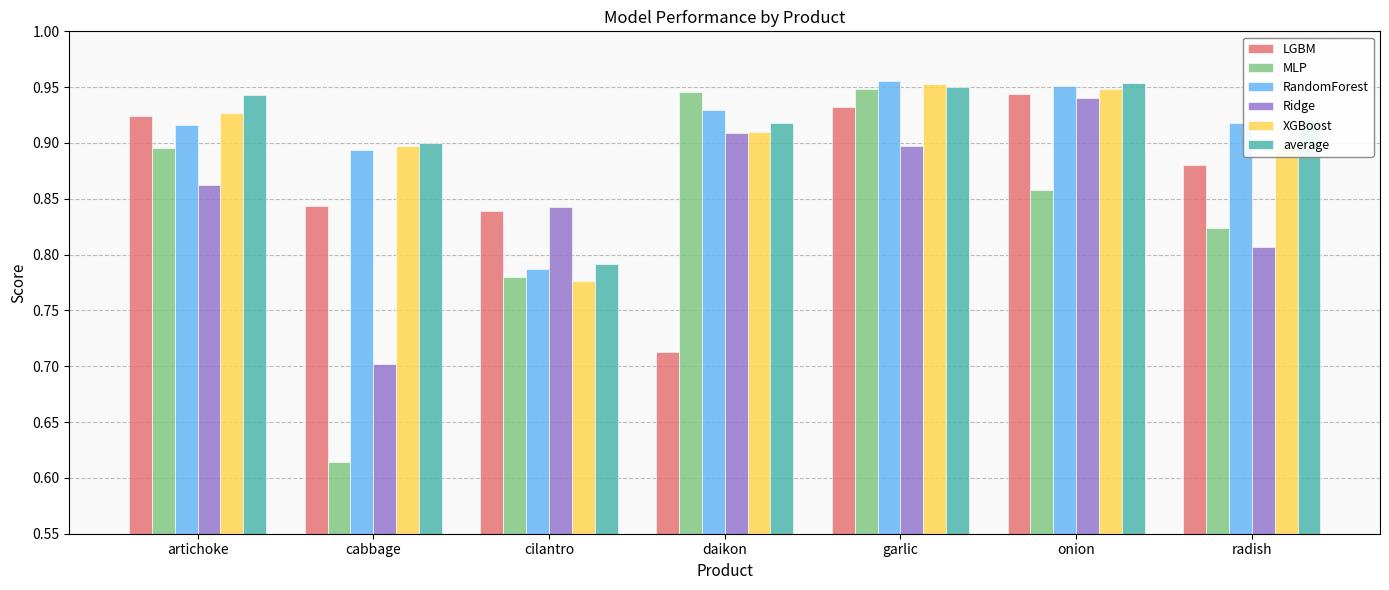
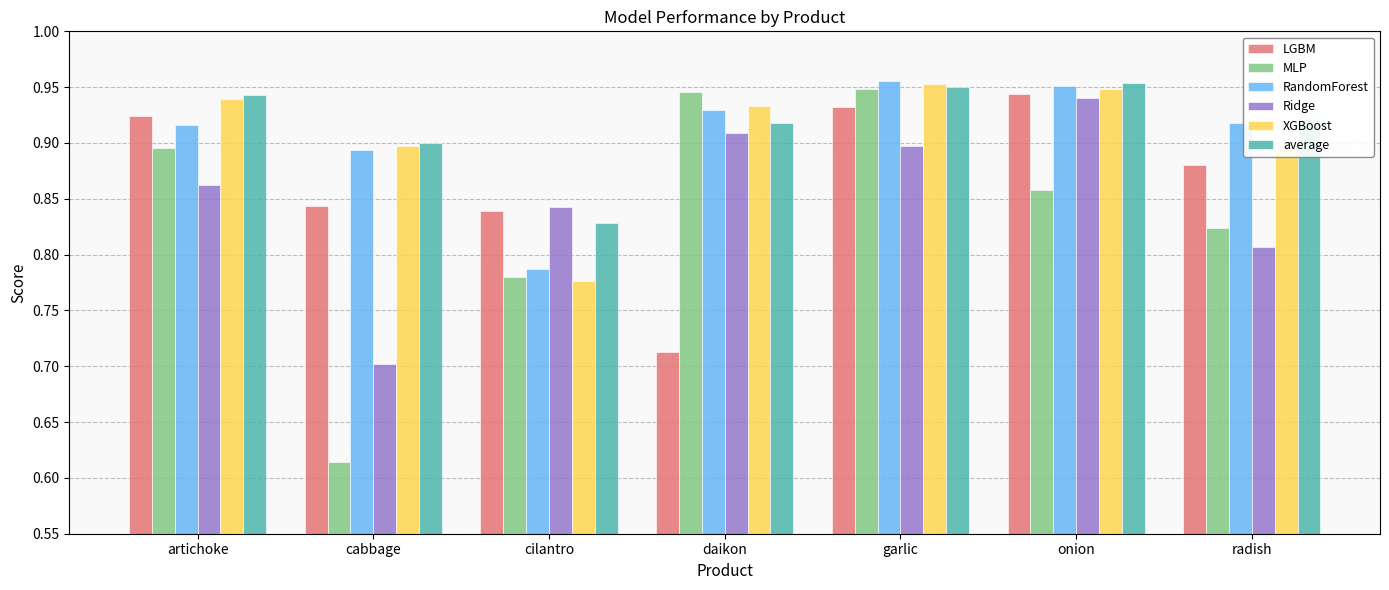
XGBoost, artichoke: 0.927 -> 0.940
average, cilantro: 0.792 -> 0.828
XGBoost, daikon: 0.910 -> 0.933
